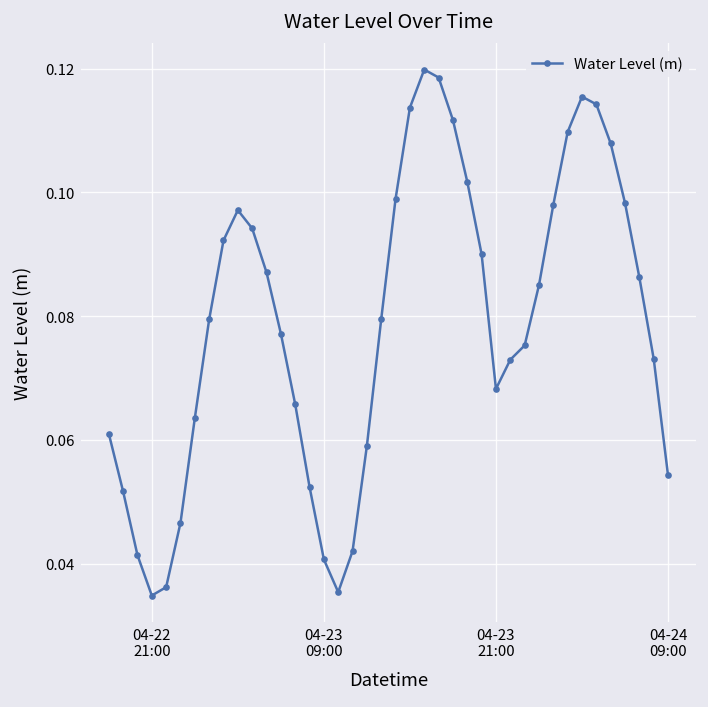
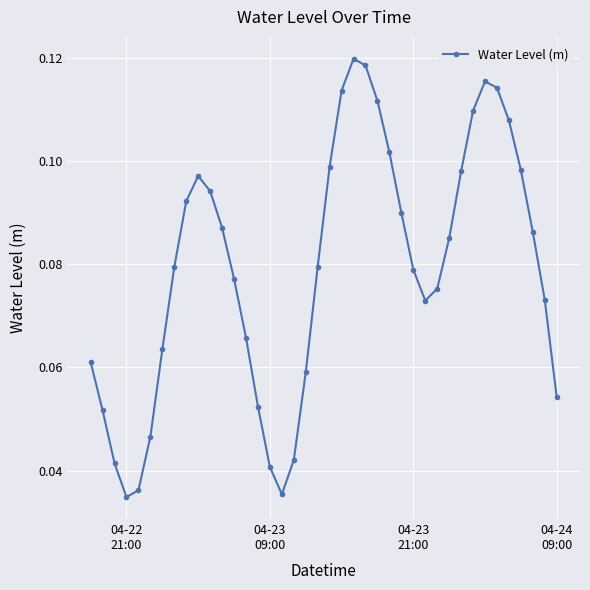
04-23 21:00: 0.068 -> 0.079
